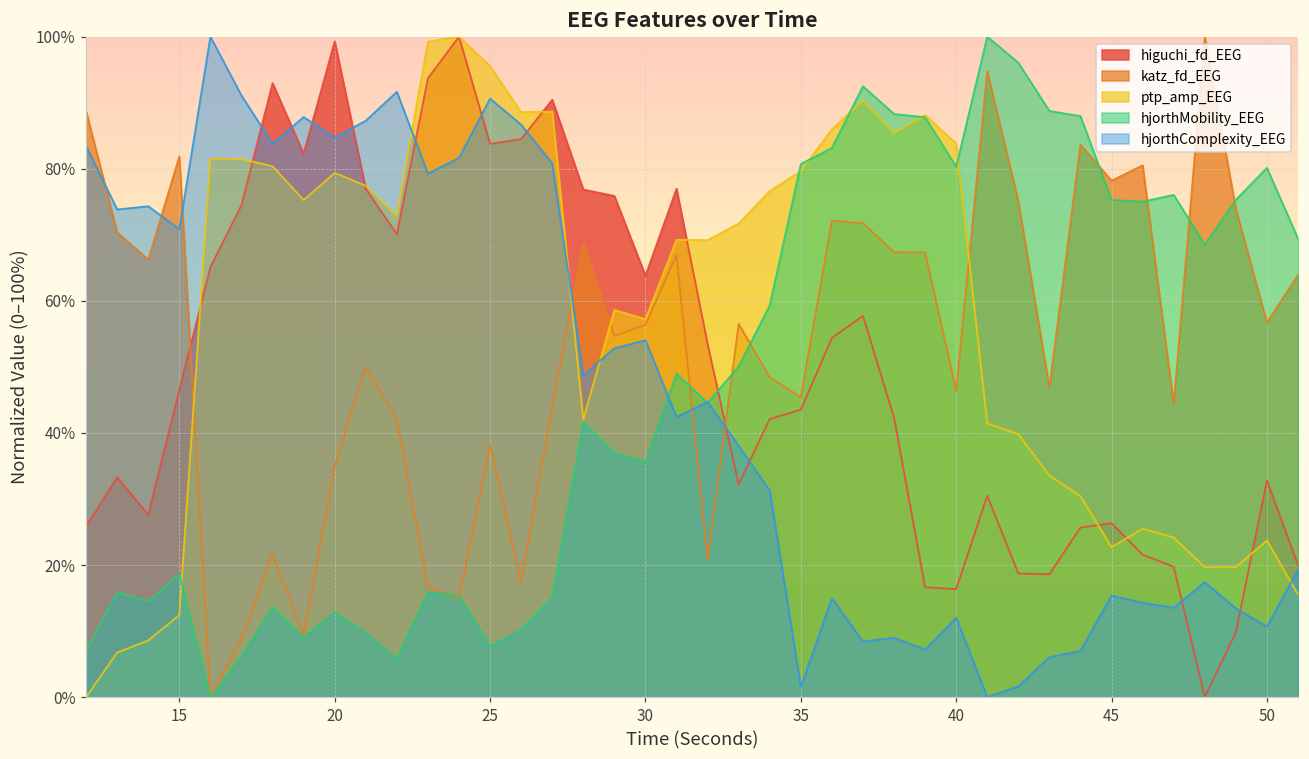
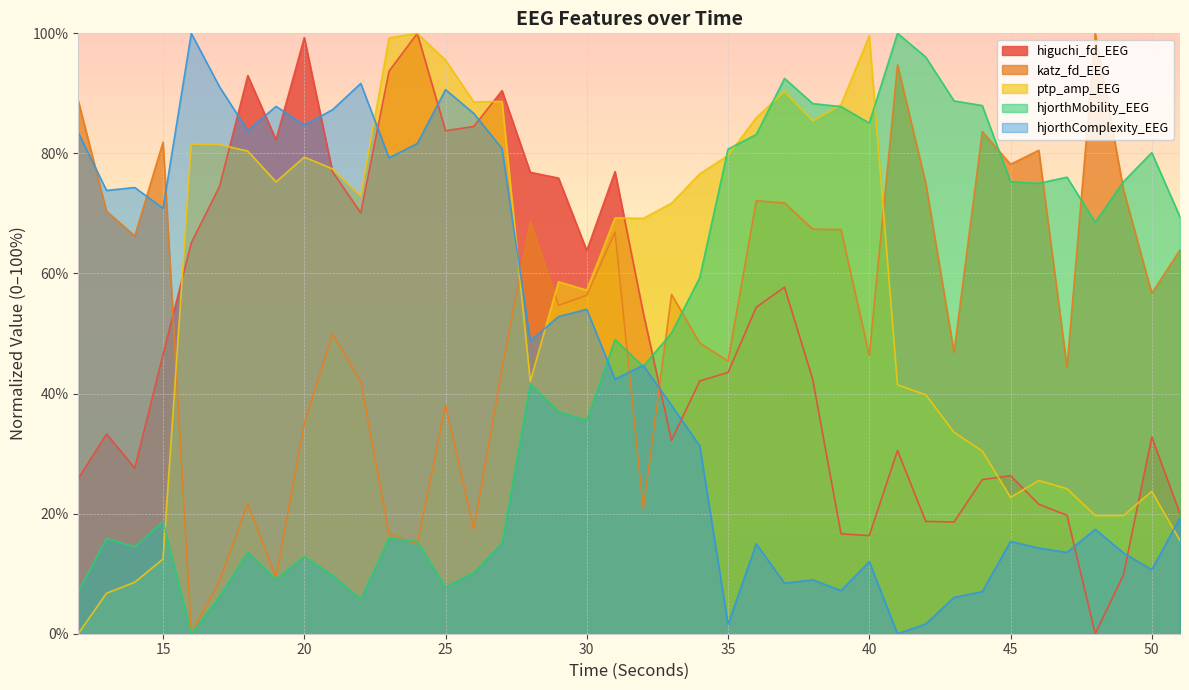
ptp_amp_EEG, 40: 84% -> 100%
hjorthMobility_EEG, 40: 80% -> 85%
